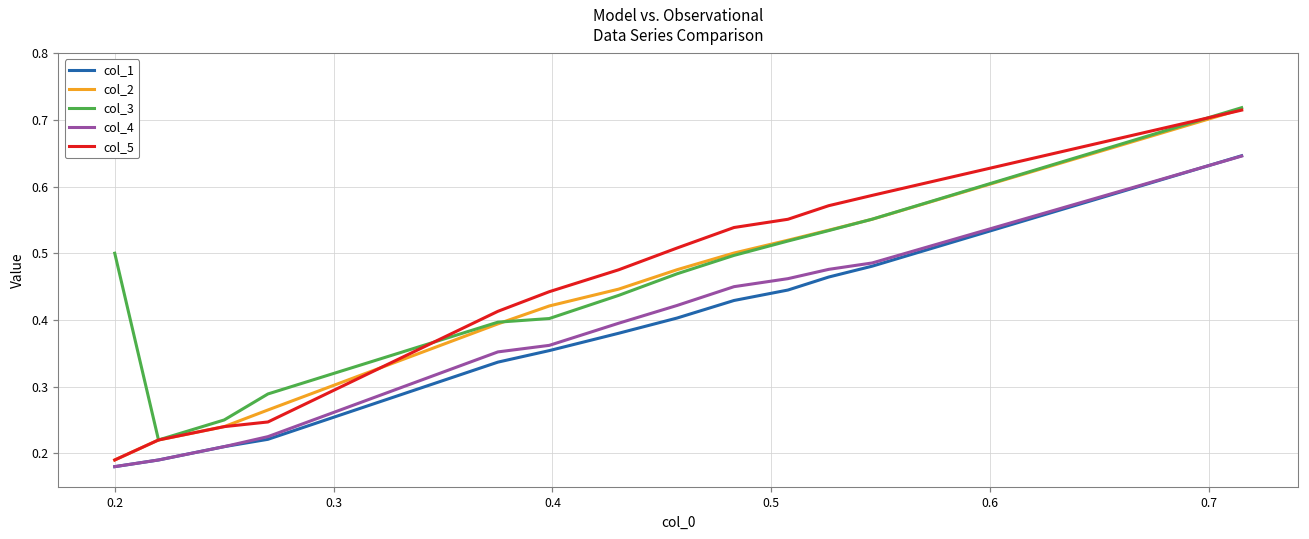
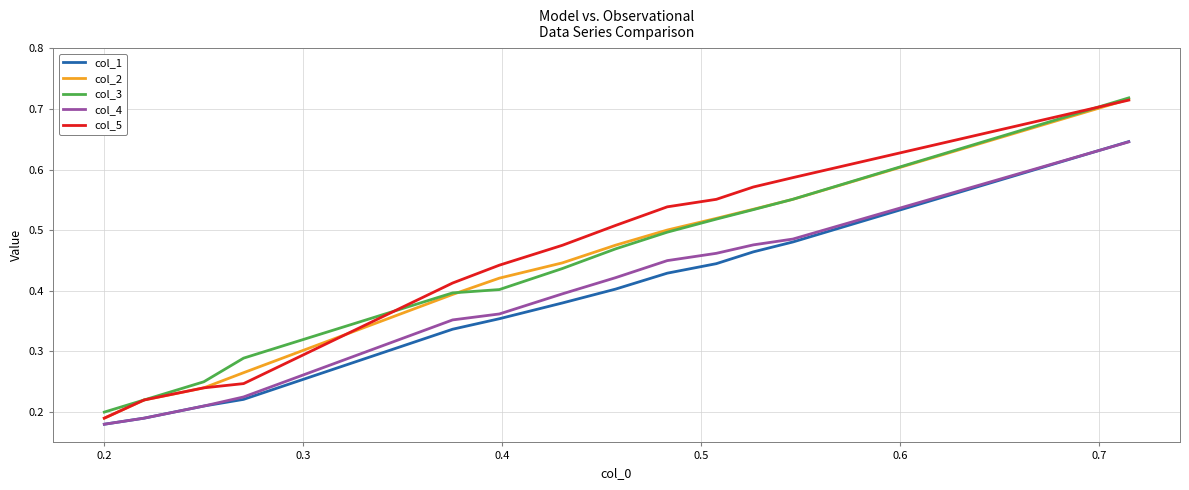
col_3, 0.2: 0.5 -> 0.2
